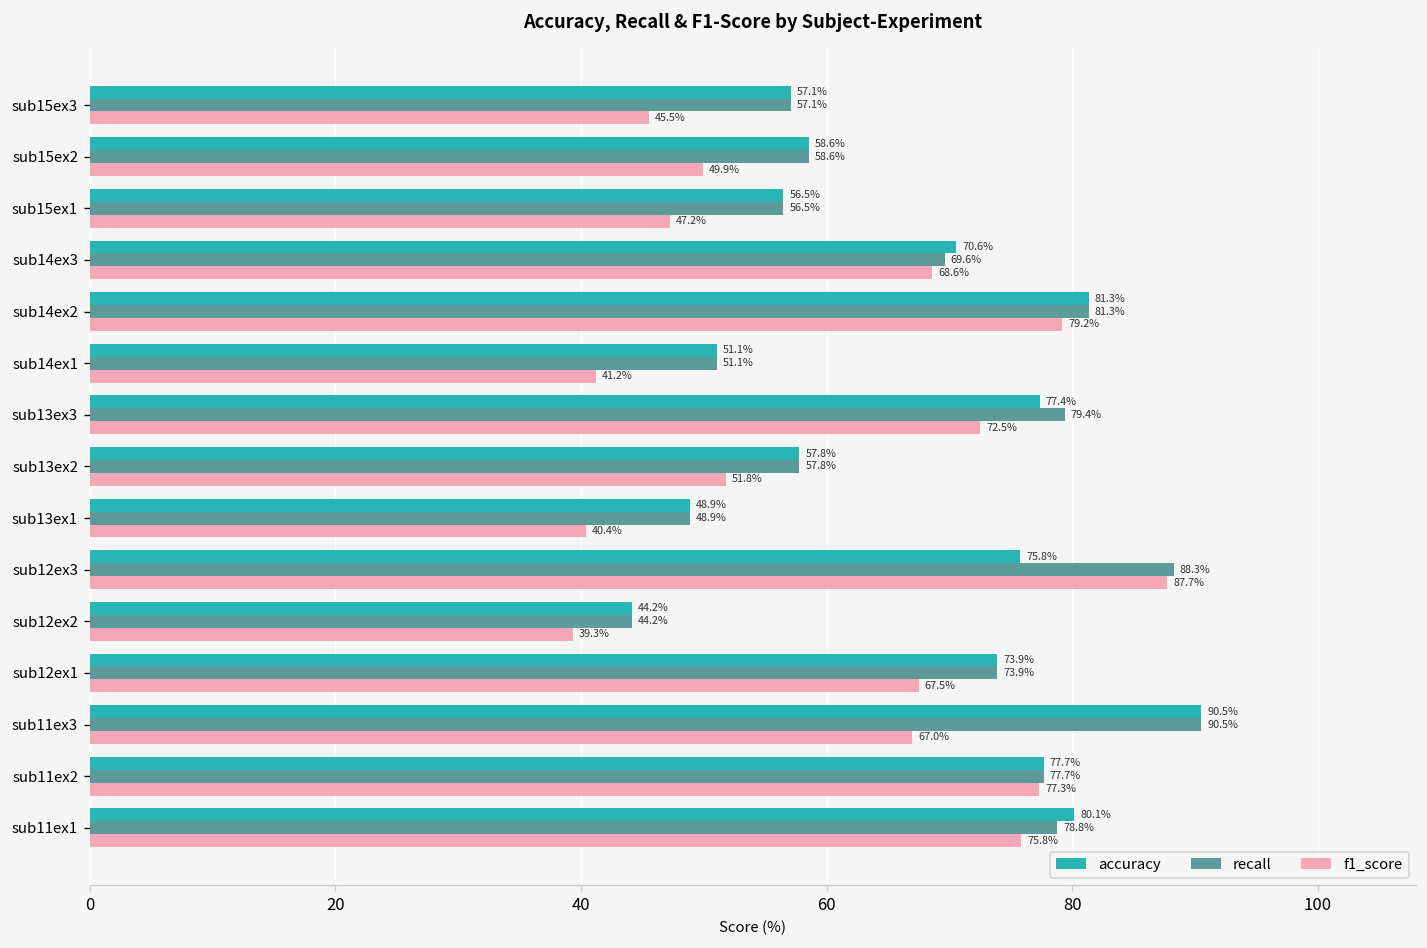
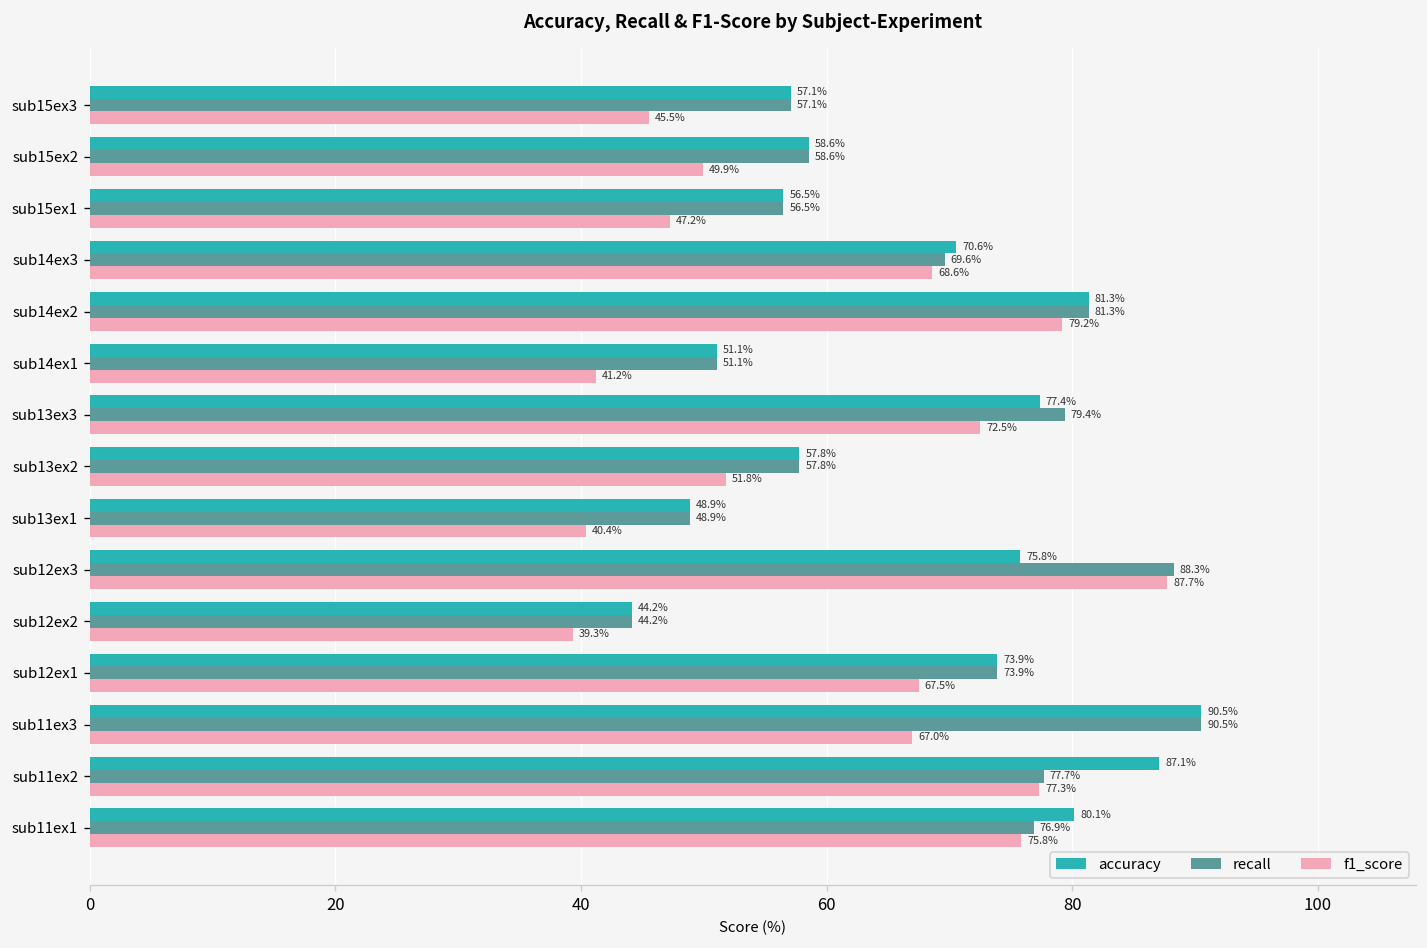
accuracy, sub11ex2: 77.7% -> 87.1%
recall, sub11ex1: 78.8% -> 76.9%
